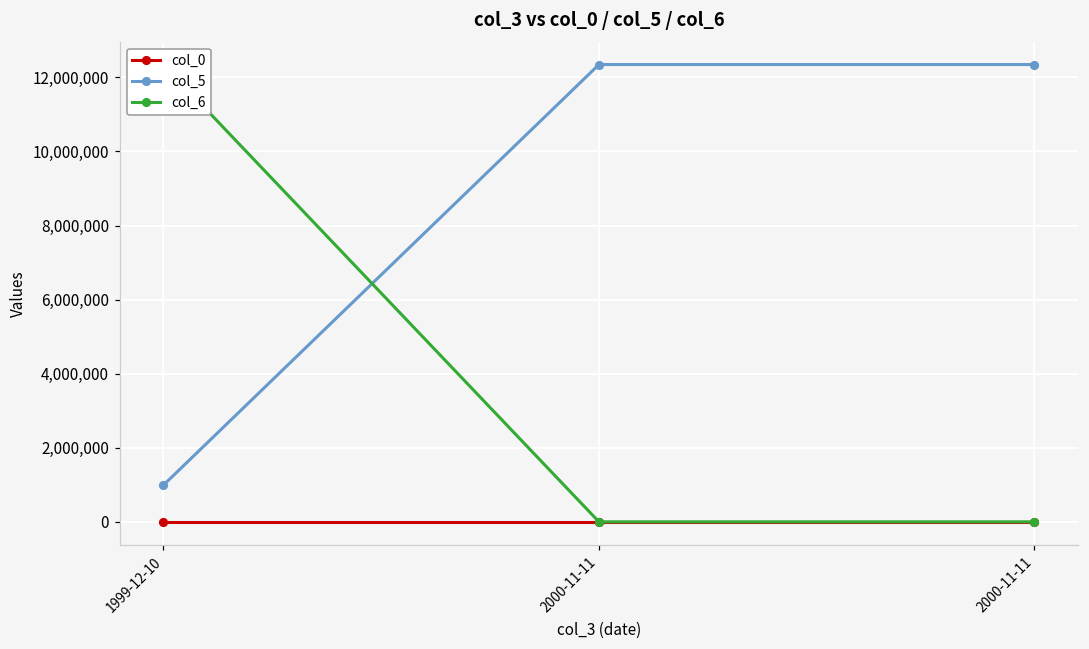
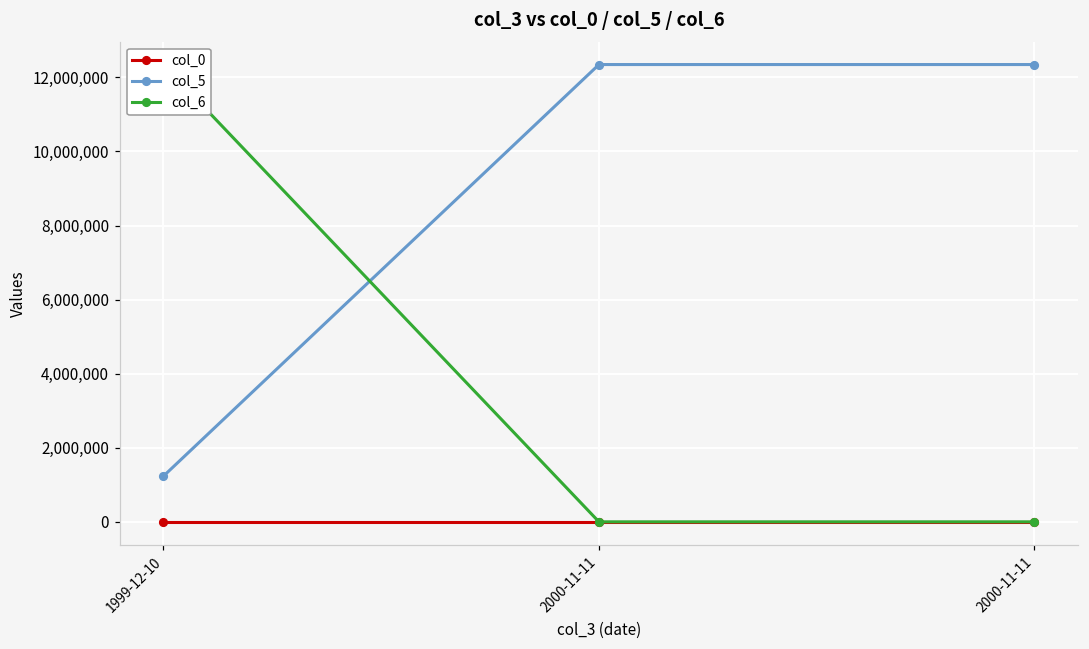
col_5, 1999-12-10: 1,000,000 -> 1,200,000
